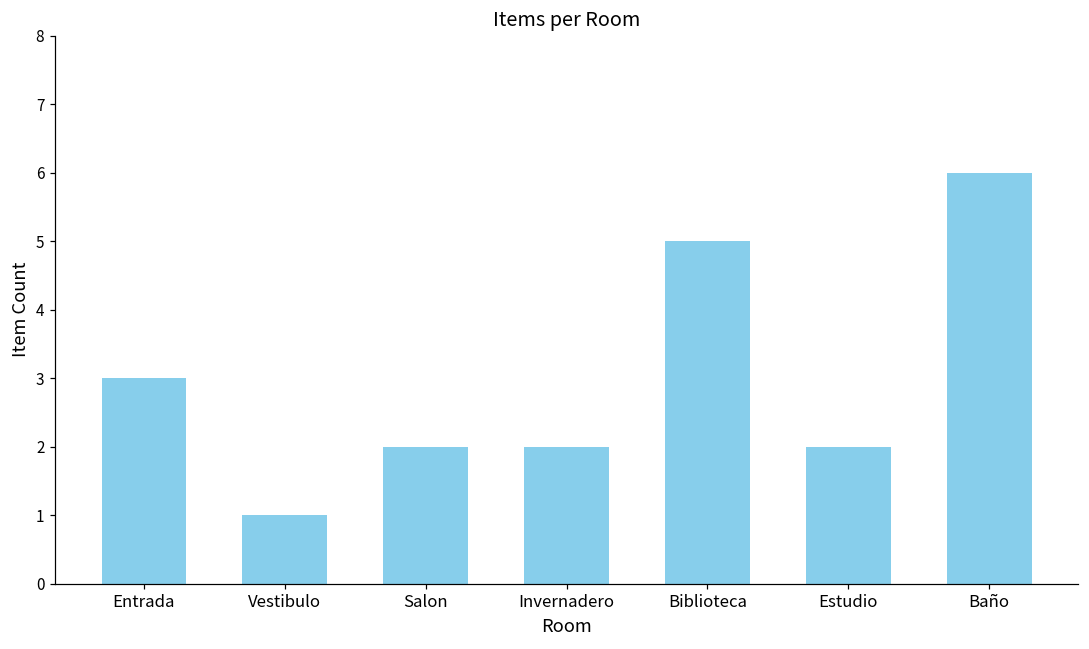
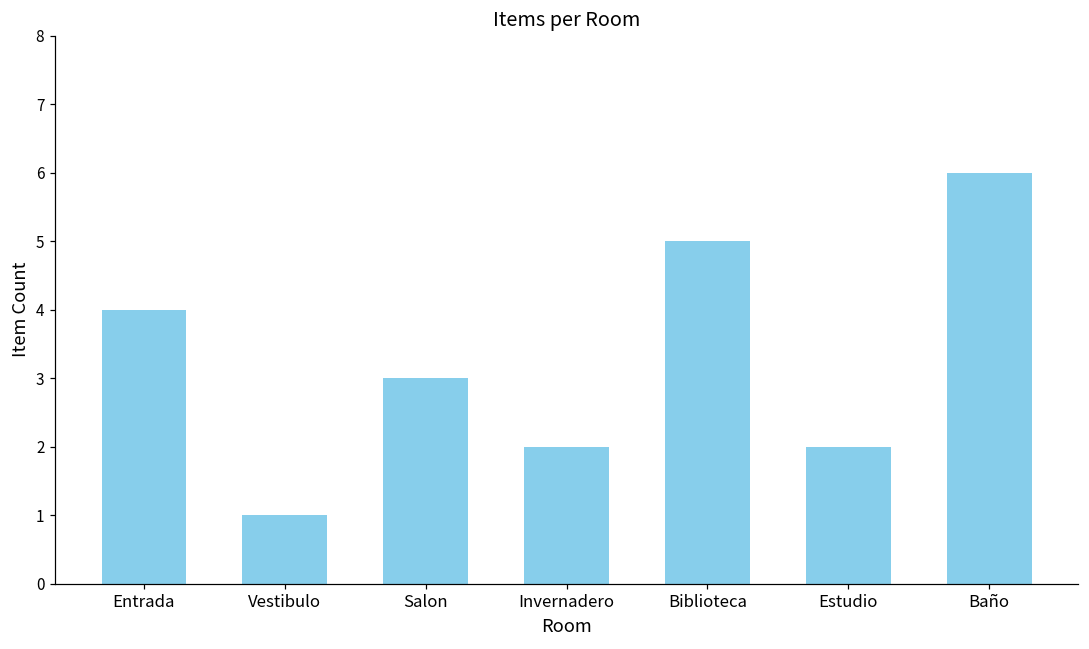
Entrada: 3 -> 4
Salon: 2 -> 3
